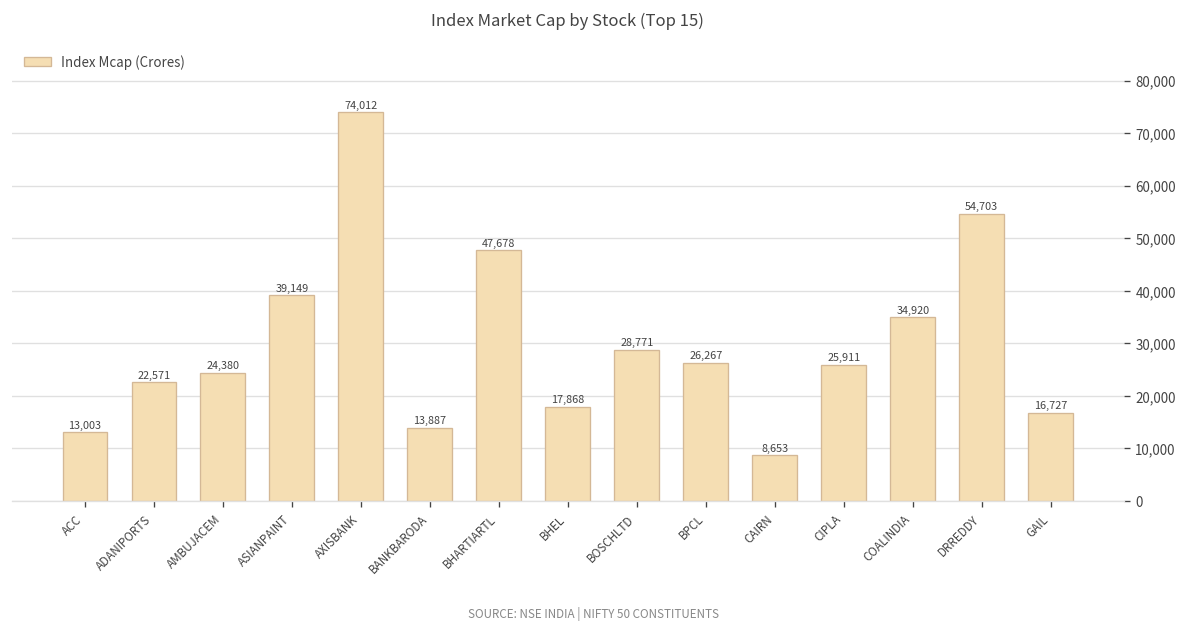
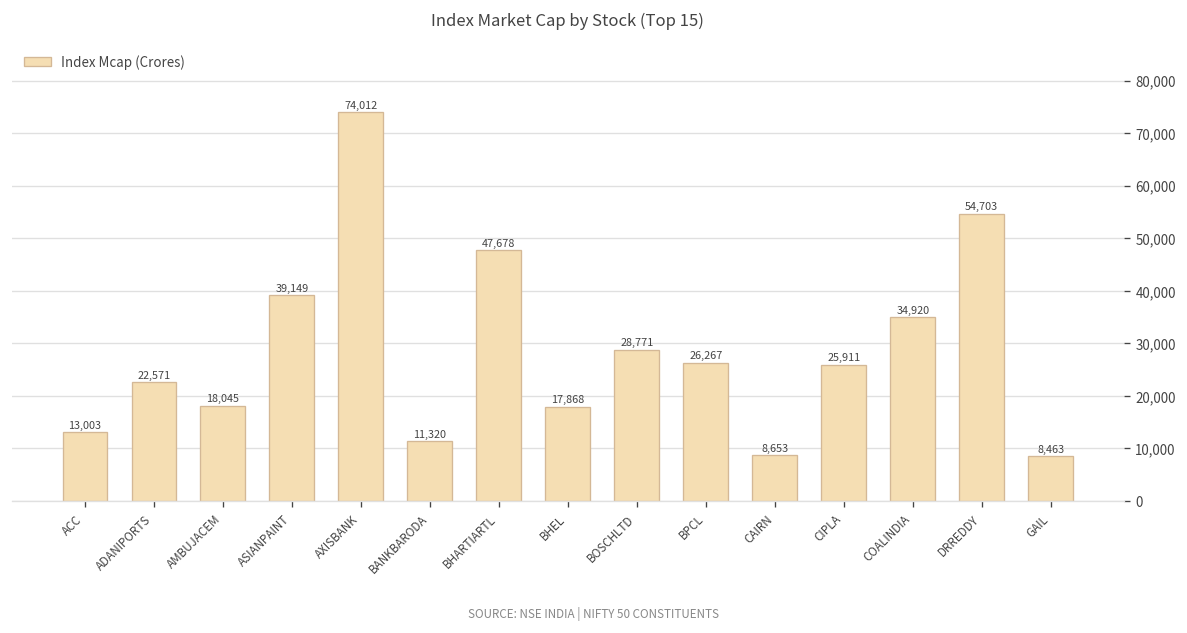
AMBUJACEM: 24,380 -> 18,045
BANKBARODA: 13,887 -> 11,320
GAIL: 16,727 -> 8,463
